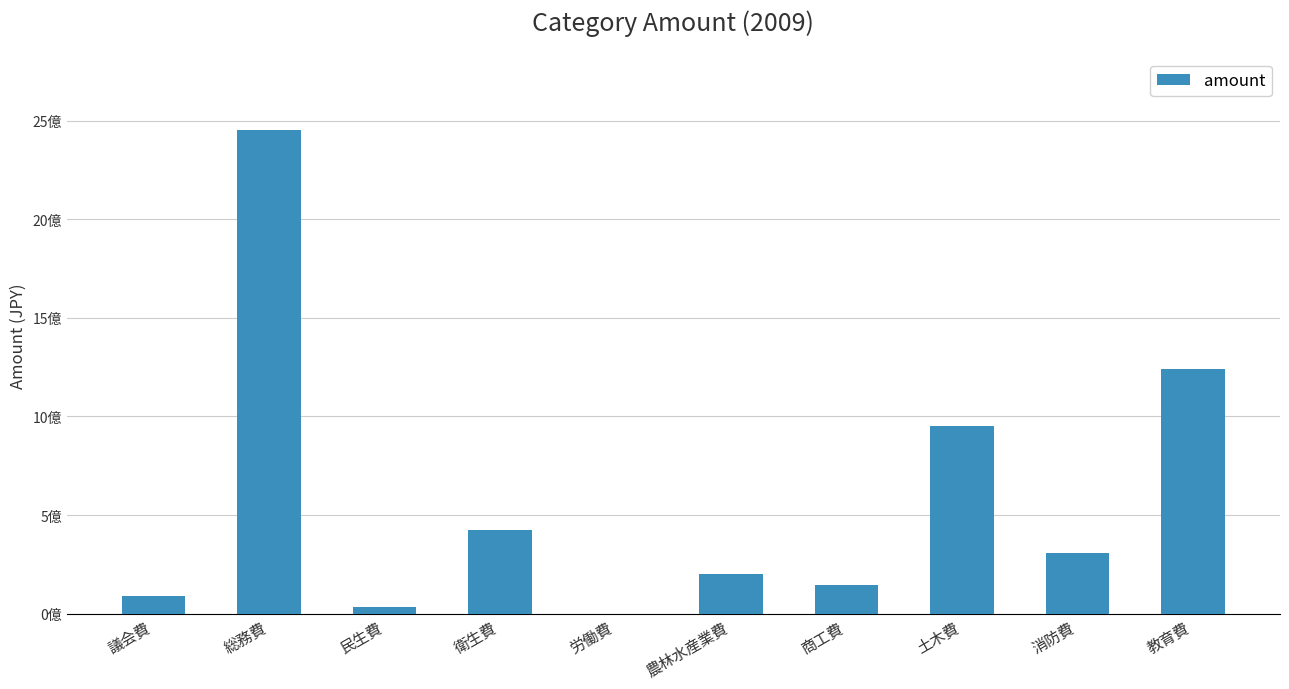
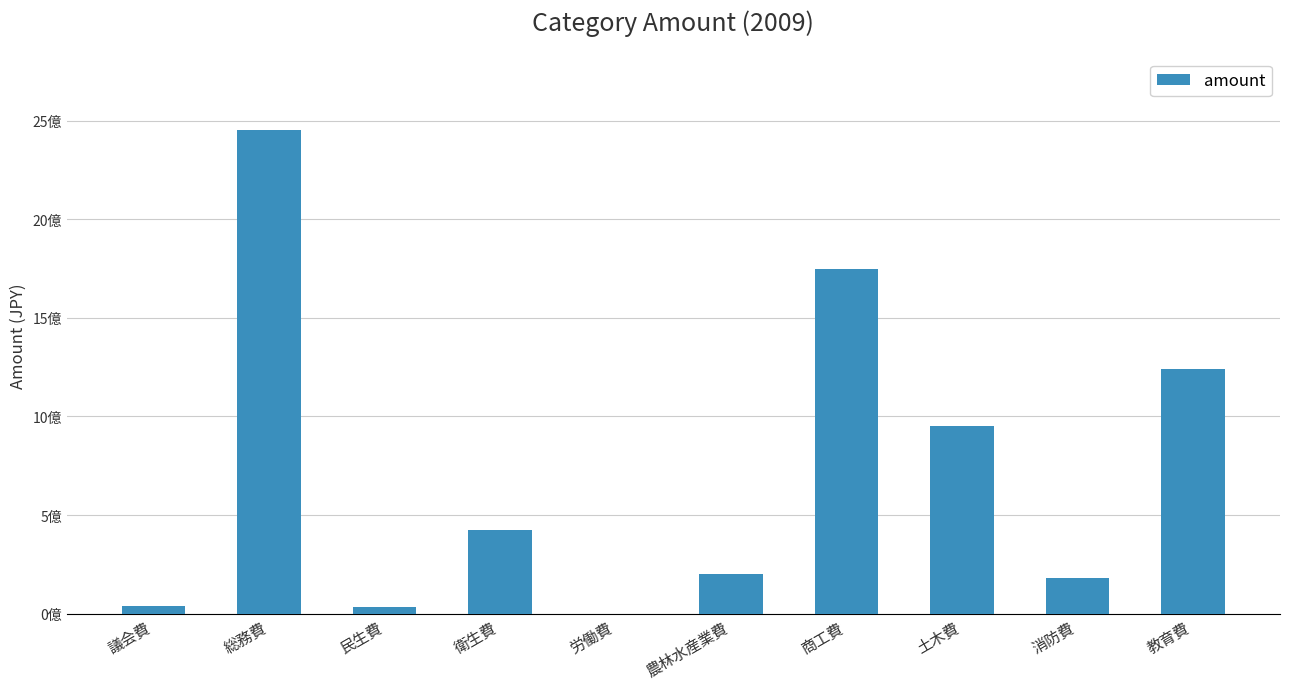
議会費: 0.9億 -> 0.4億
商工費: 1.5億 -> 17.5億
消防費: 3.1億 -> 1.8億
